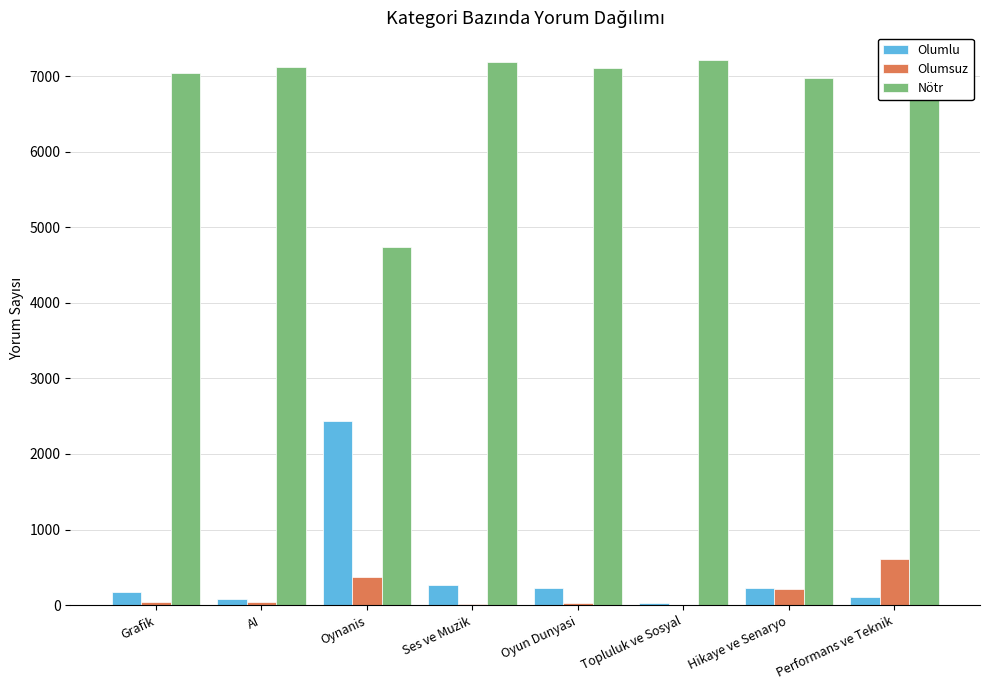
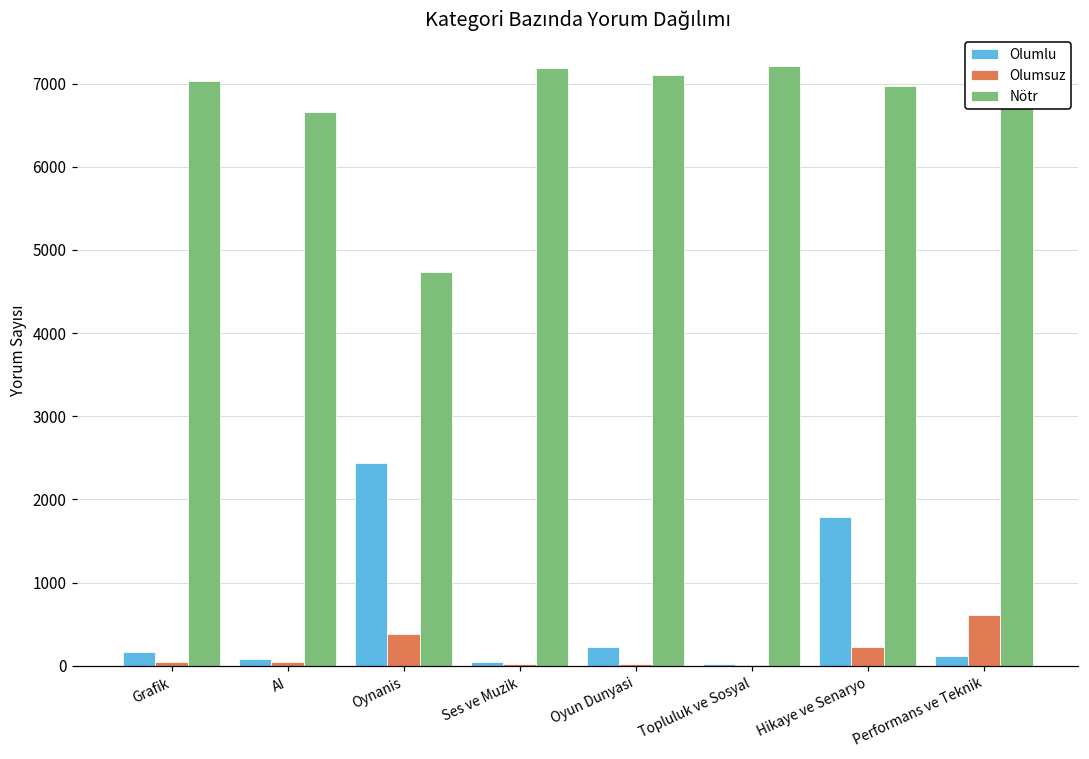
Nötr, AI: 7100 -> 6700
Olumlu, Ses ve Muzik: 300 -> 0
Olumlu, Hikaye ve Senaryo: 200 -> 1800
